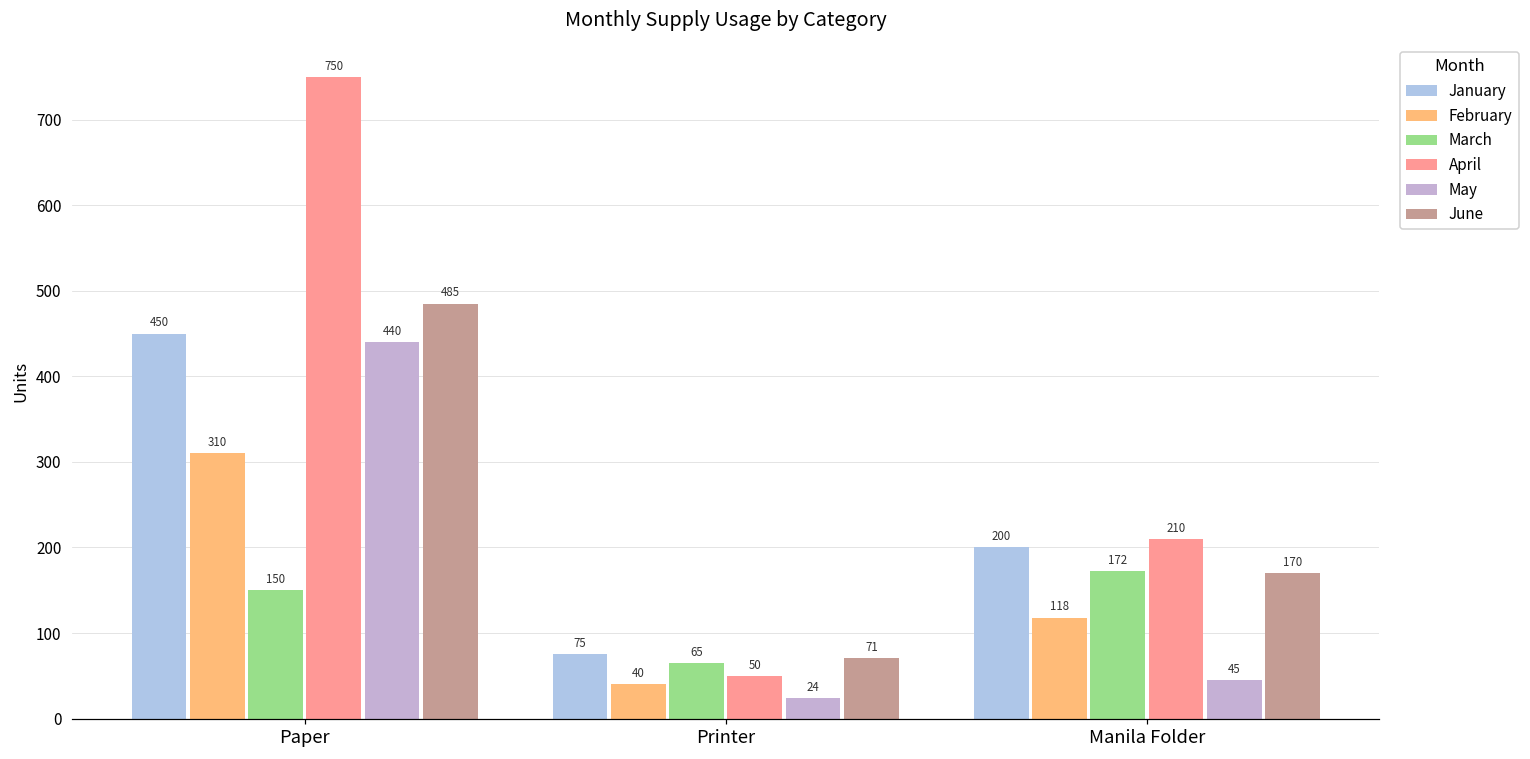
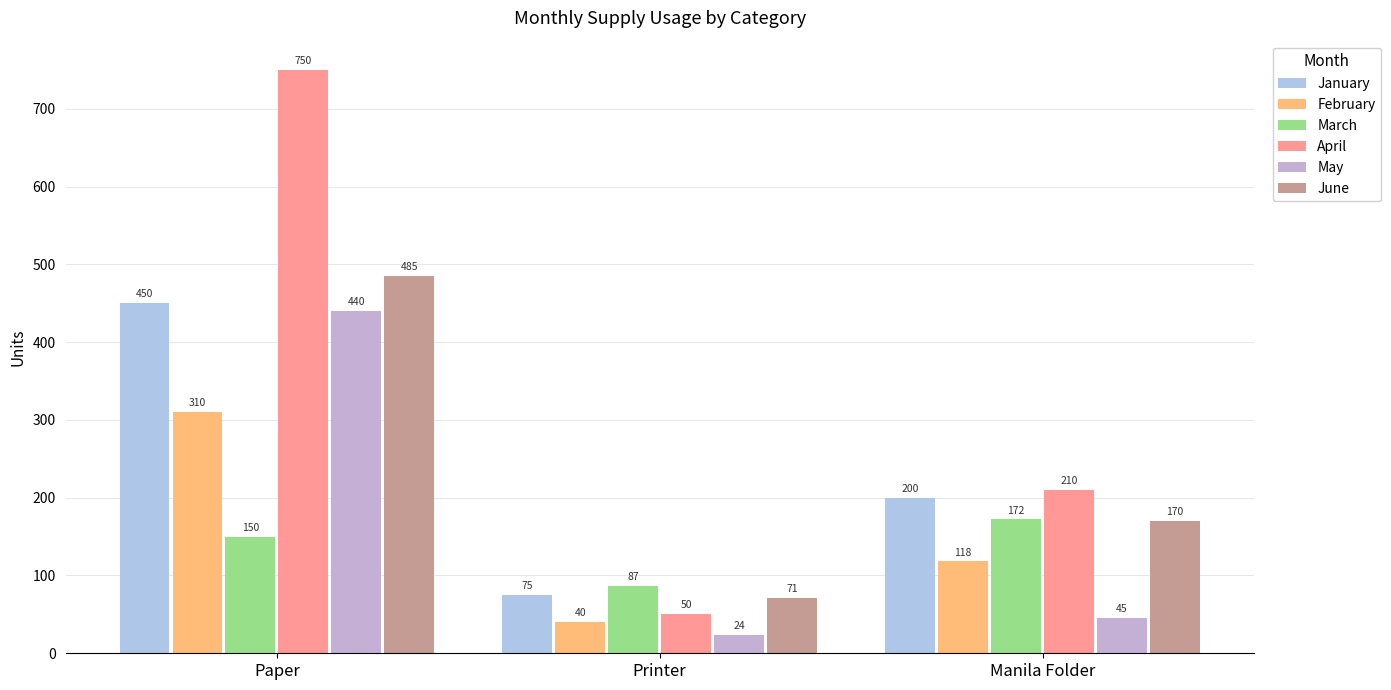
March, Printer: 65 -> 87
